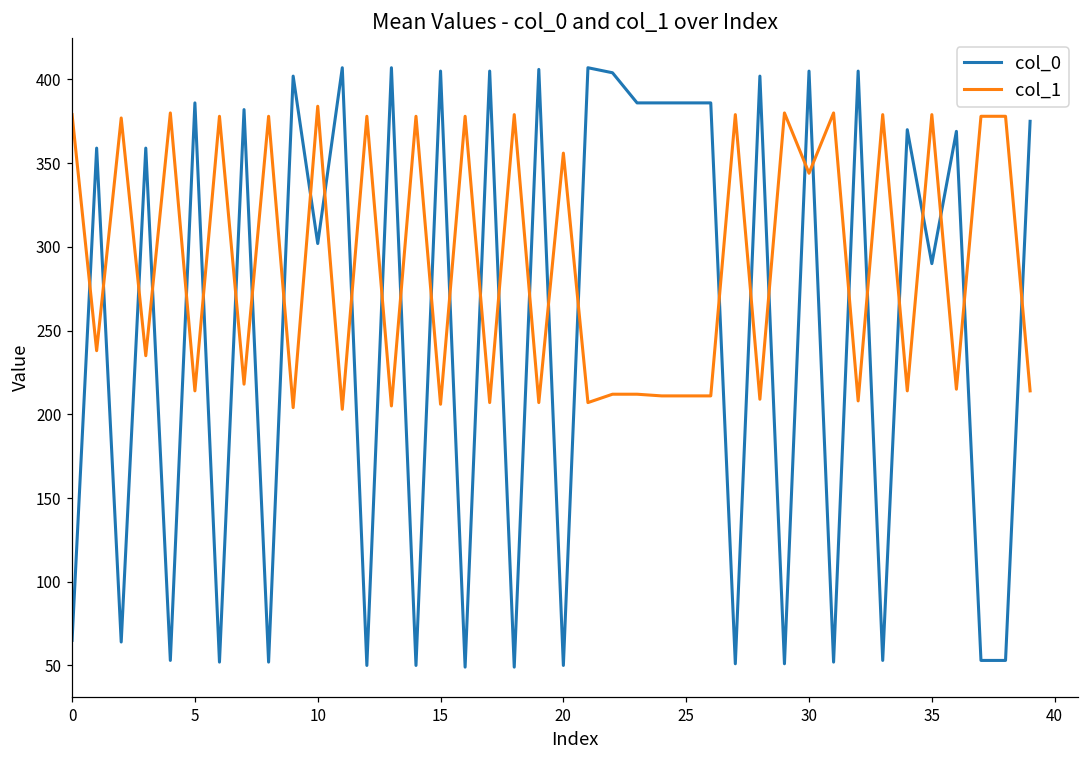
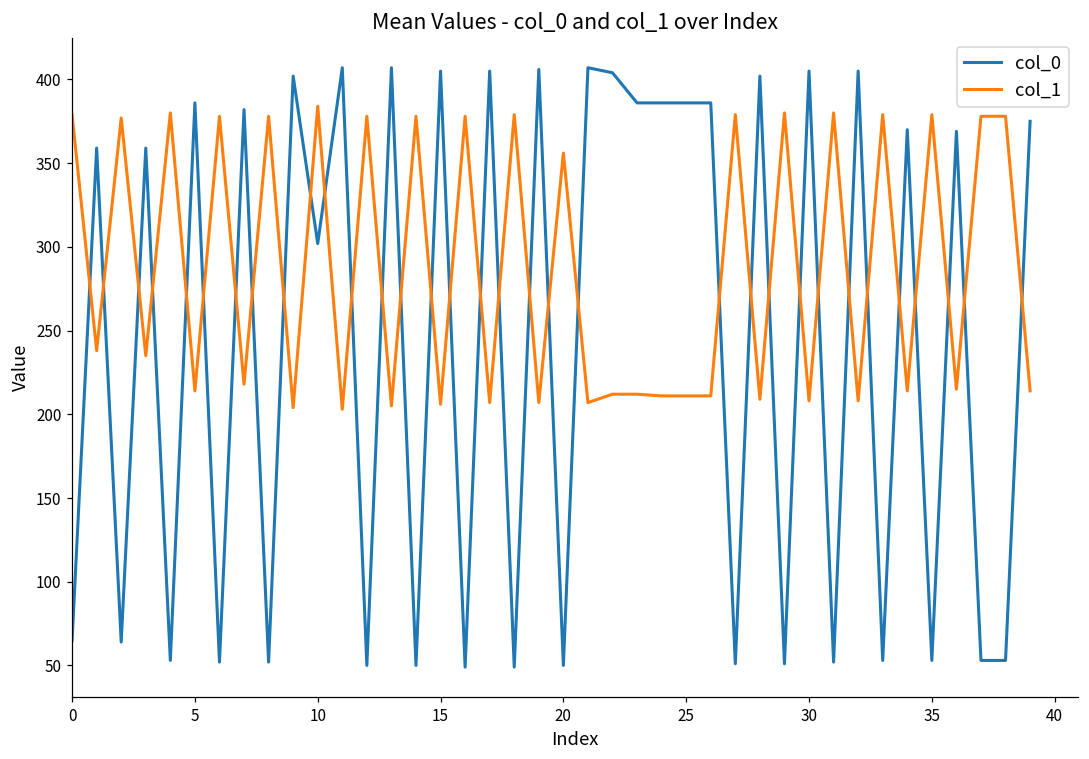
col_1, 30: 344 -> 208
col_0, 35: 290 -> 53
